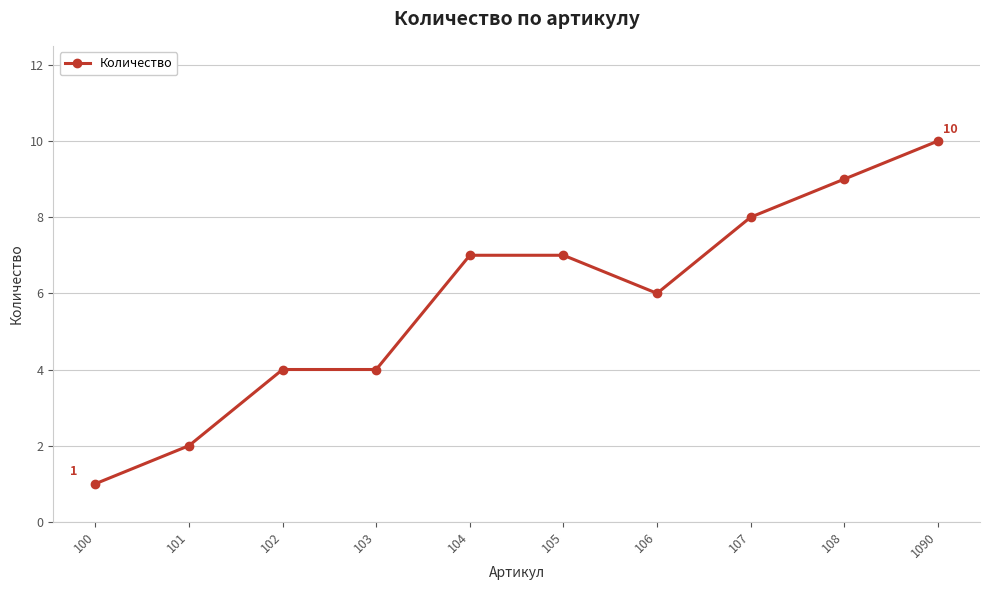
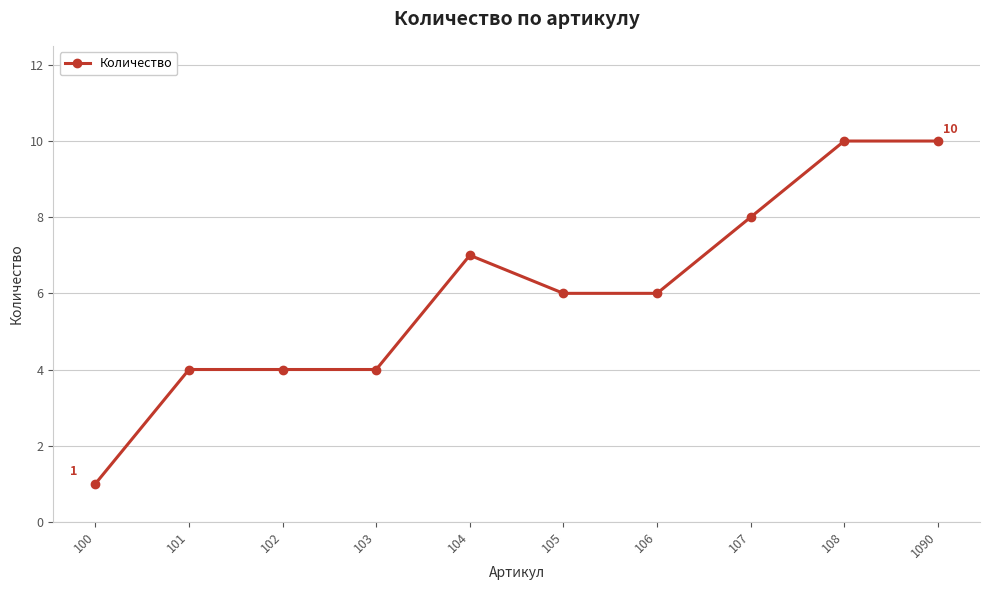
101: 2 -> 4
105: 7 -> 6
108: 9 -> 10
